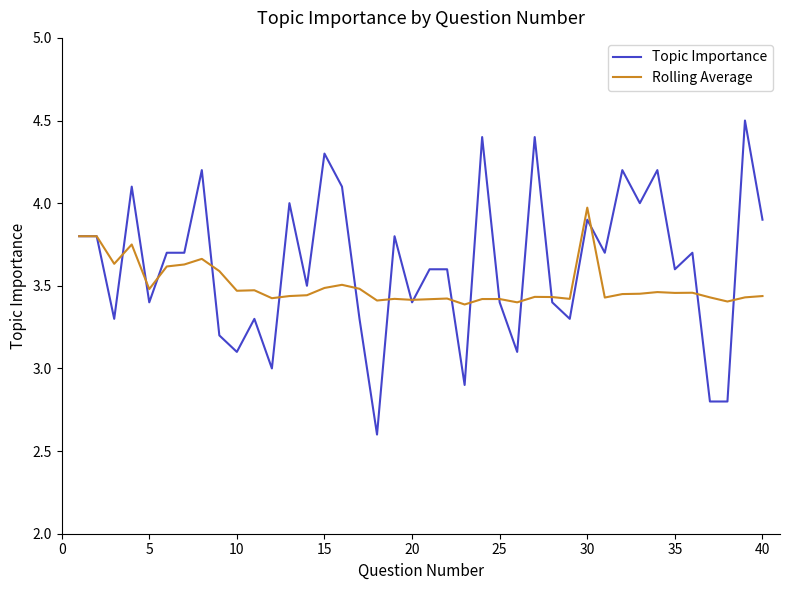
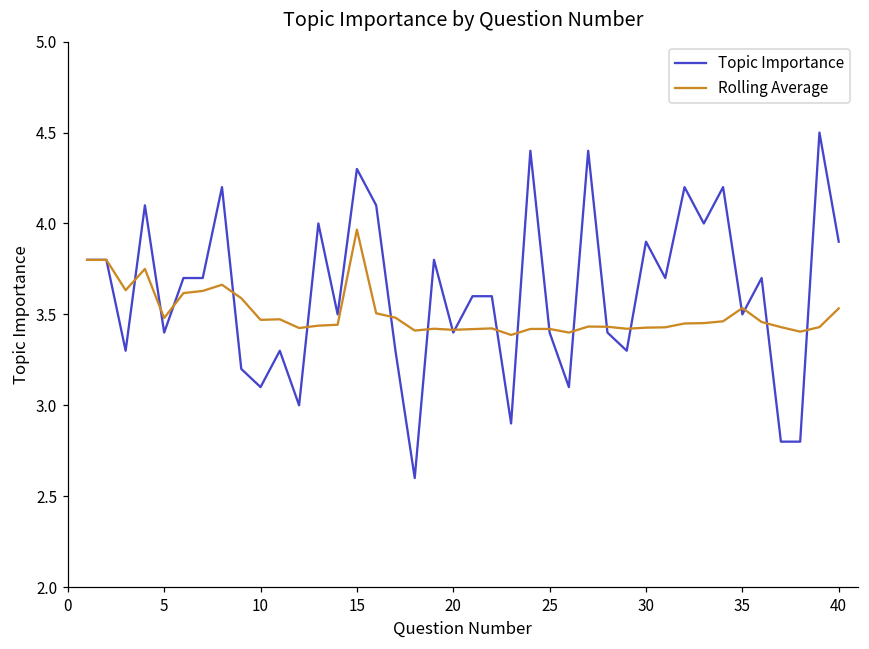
Rolling Average, 15: 3.49 -> 3.97
Rolling Average, 30: 3.97 -> 3.43
Topic Importance, 35: 3.6 -> 3.5
Rolling Average, 35: 3.46 -> 3.54
Rolling Average, 40: 3.44 -> 3.53
